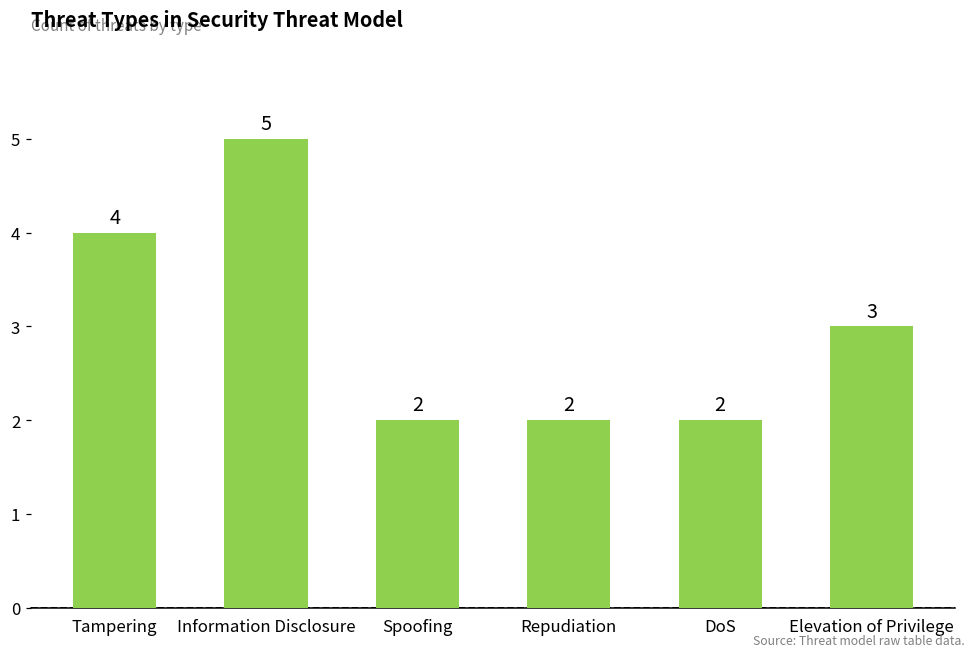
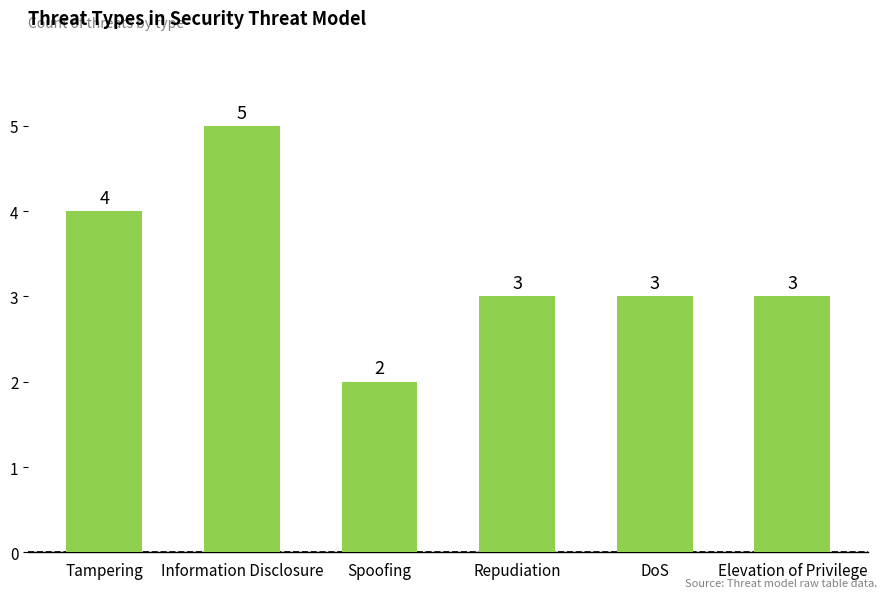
Repudiation: 2 -> 3
DoS: 2 -> 3
